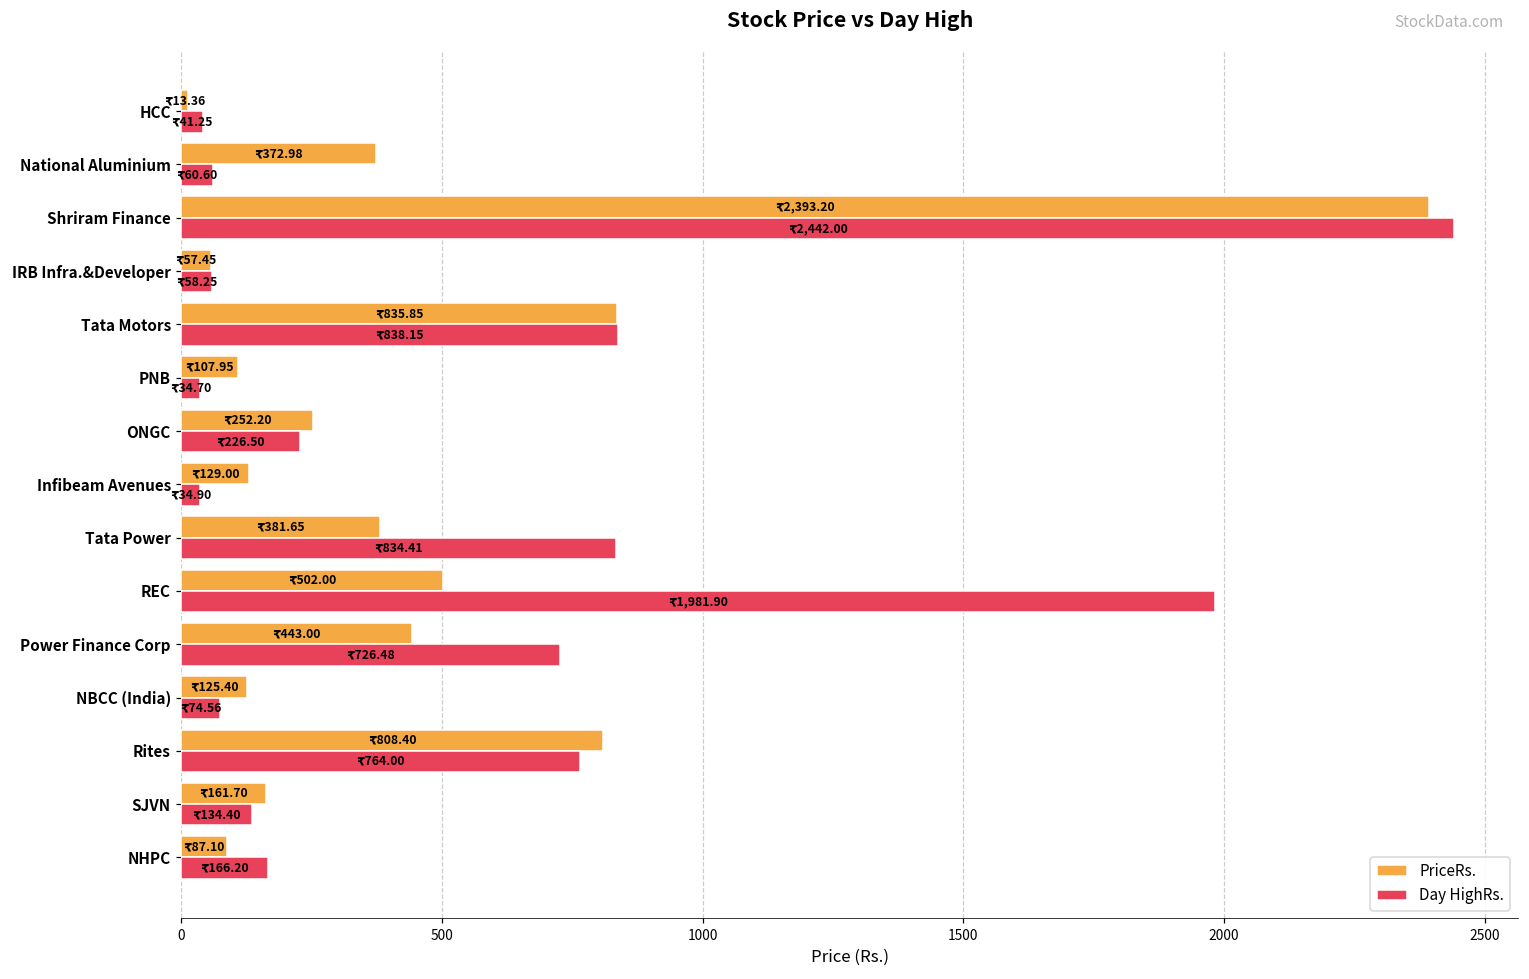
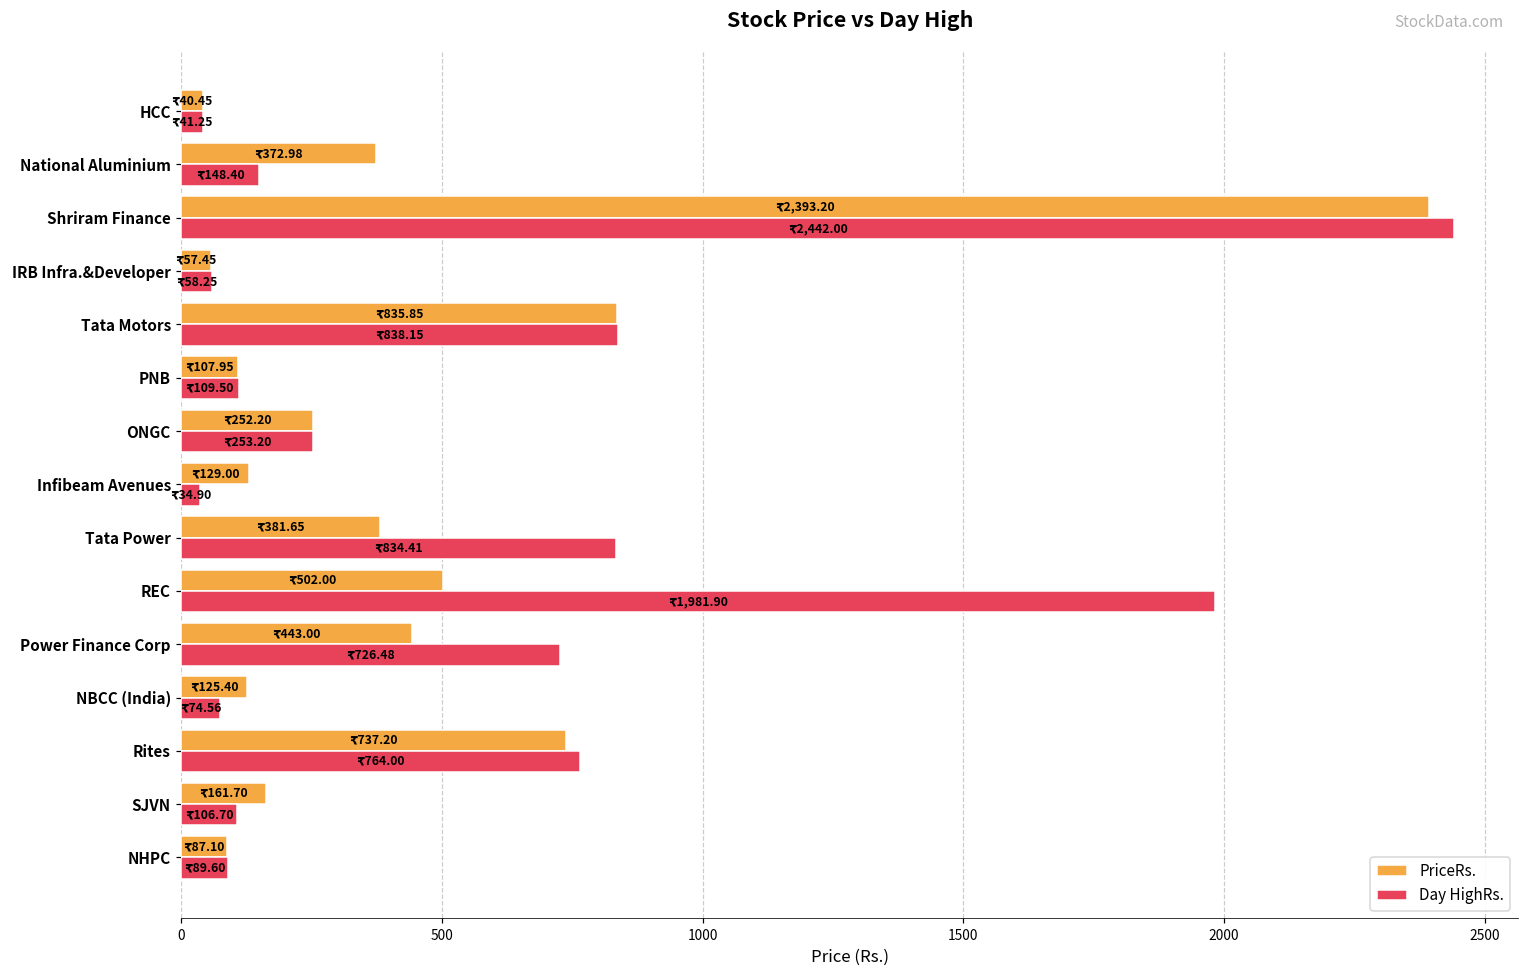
PriceRs., HCC: 13.36 -> 40.45
Day HighRs., National Aluminium: 60.60 -> 148.40
Day HighRs., PNB: 34.70 -> 109.50
Day HighRs., ONGC: 226.50 -> 253.20
PriceRs., Rites: 808.40 -> 737.20
Day HighRs., SJVN: 134.40 -> 106.70
Day HighRs., NHPC: 166.20 -> 89.60
